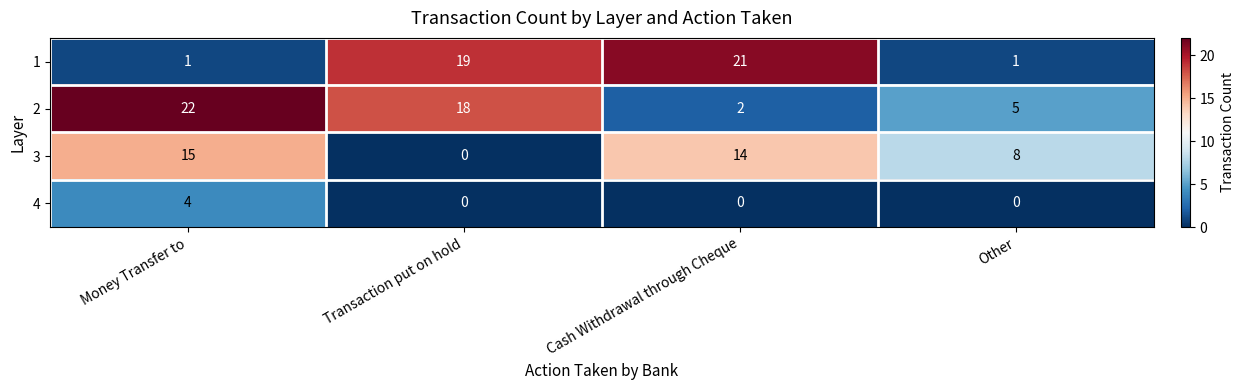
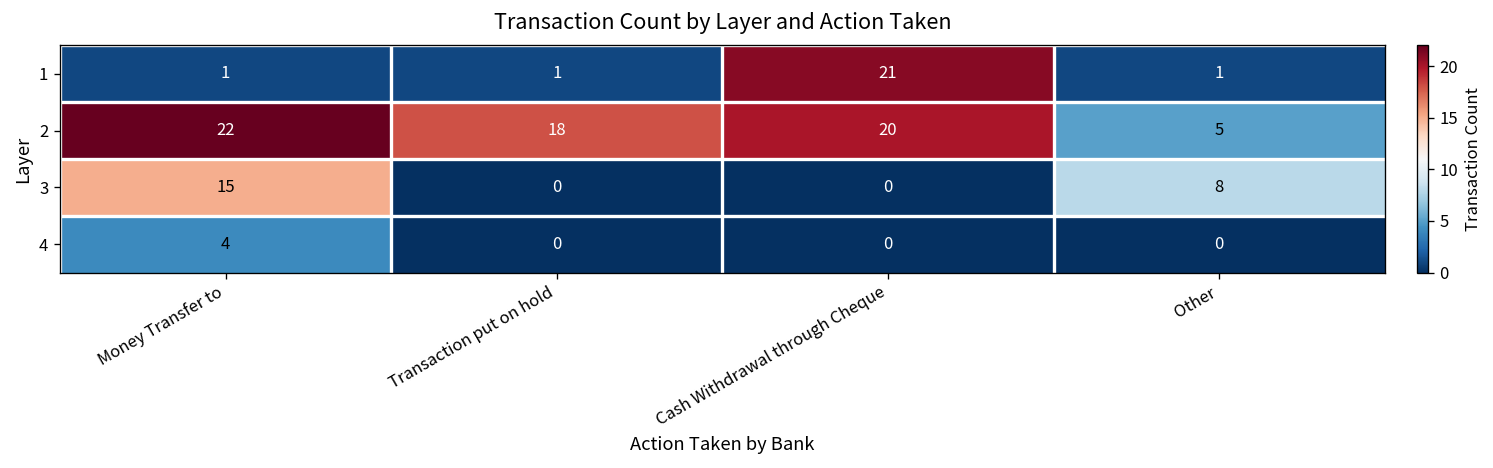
1, Transaction put on hold: 19 -> 1
2, Cash Withdrawal through Cheque: 2 -> 20
3, Cash Withdrawal through Cheque: 14 -> 0
